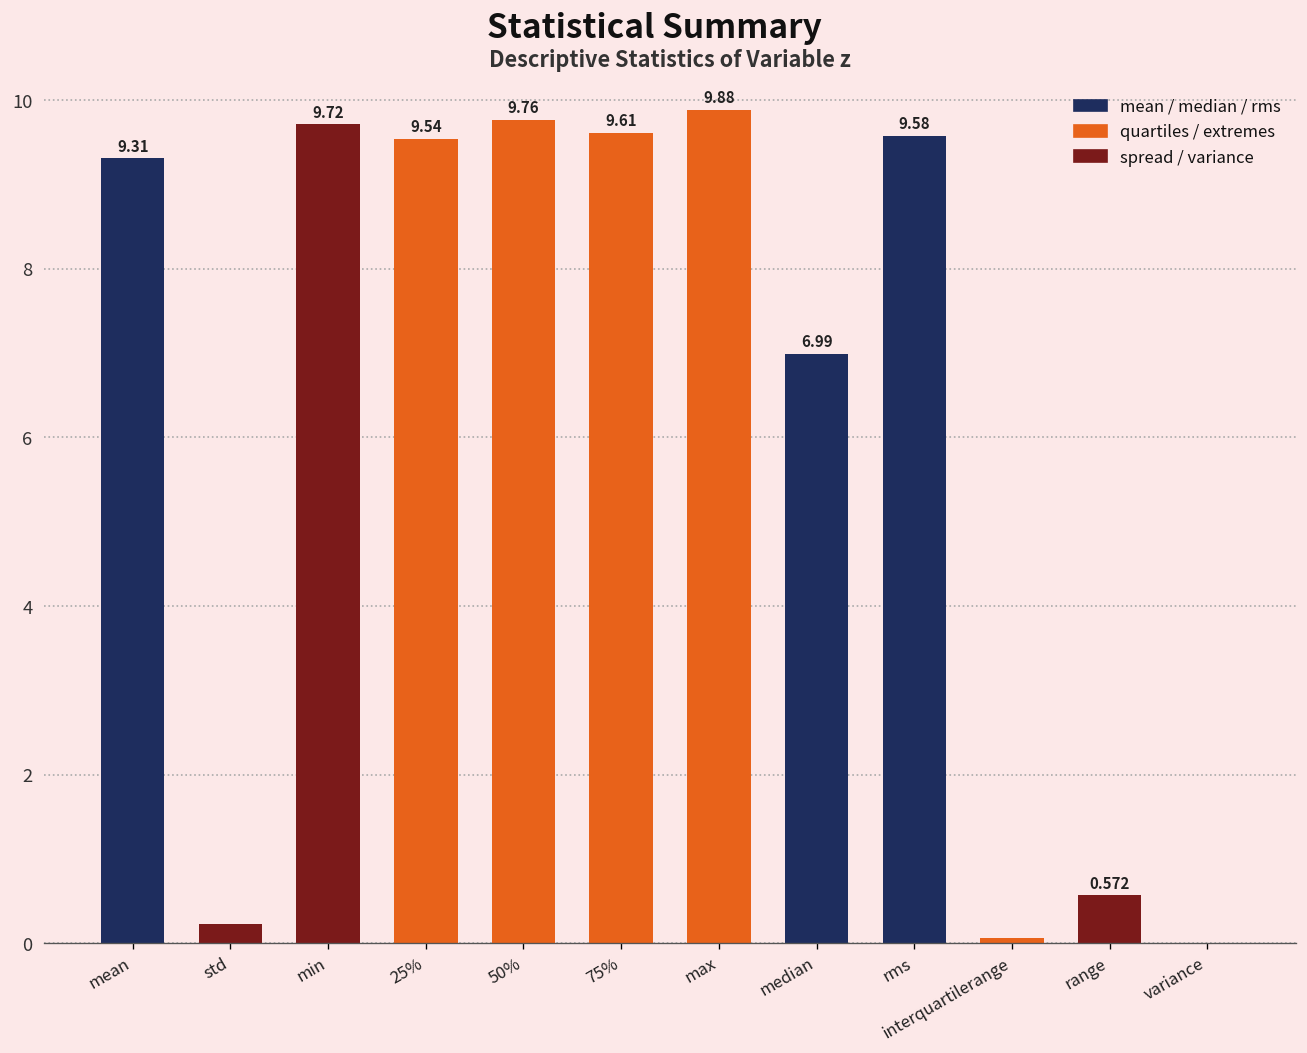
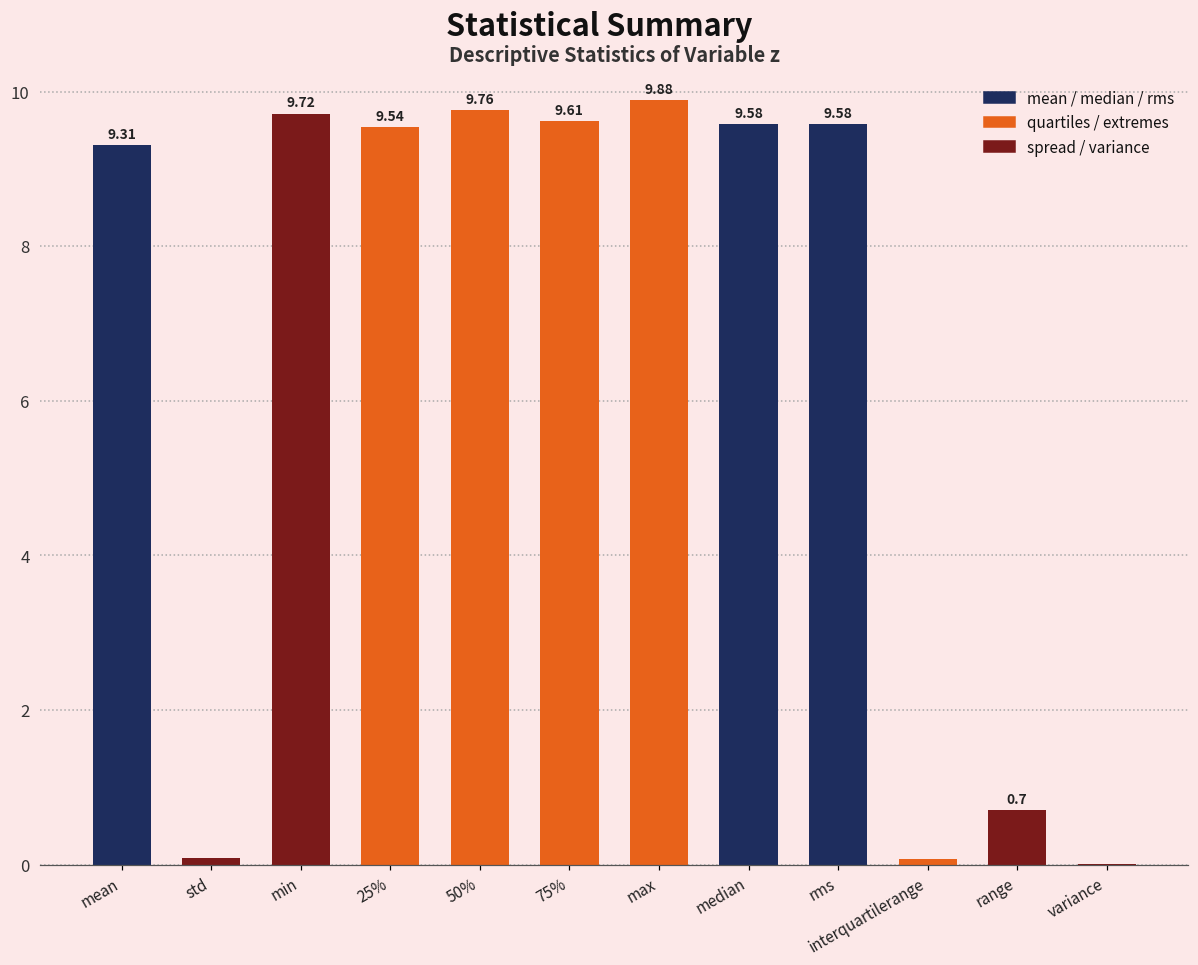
std: 0.2 -> 0.1
median: 6.99 -> 9.58
range: 0.572 -> 0.7
